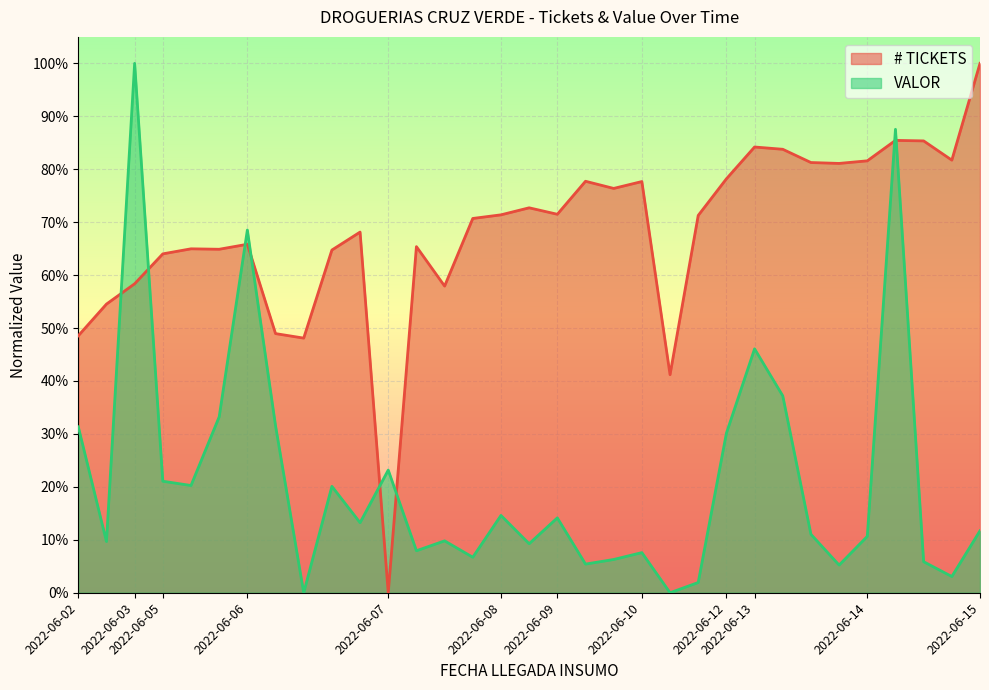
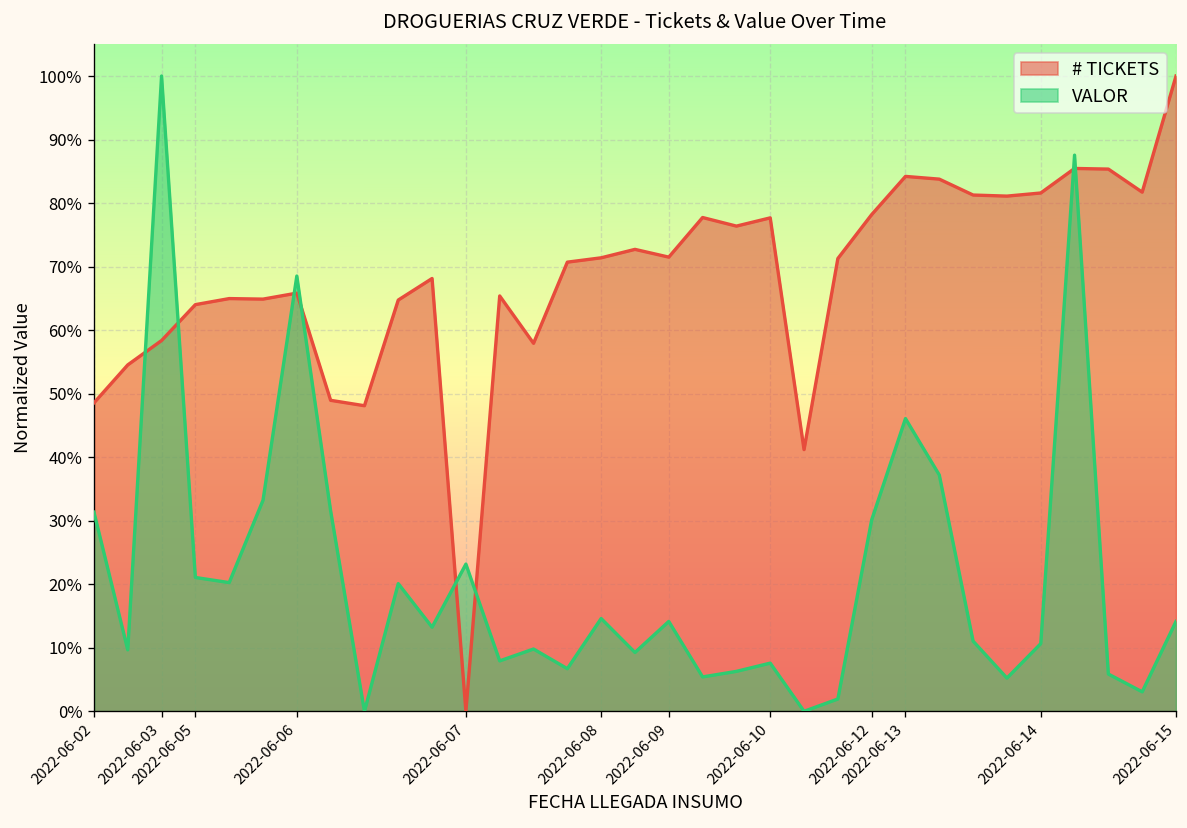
VALOR, 2022-06-15: 12% -> 14%
